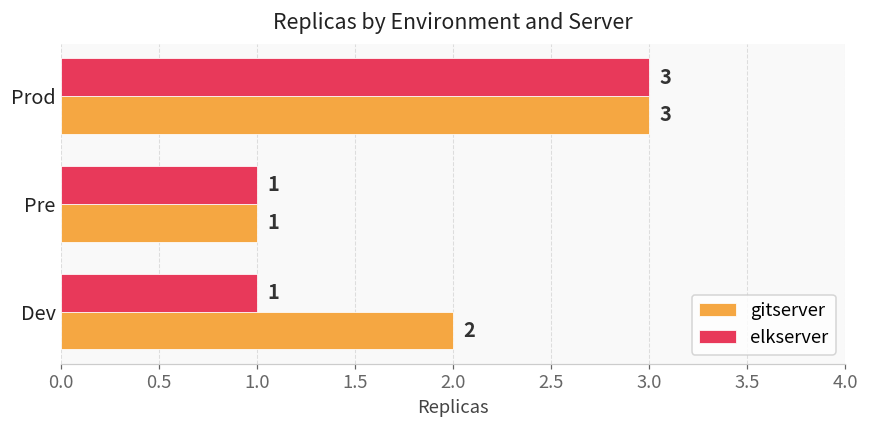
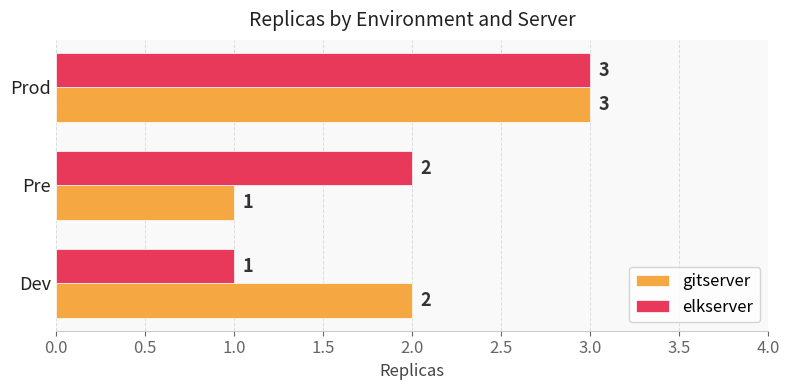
elkserver, Pre: 1 -> 2
